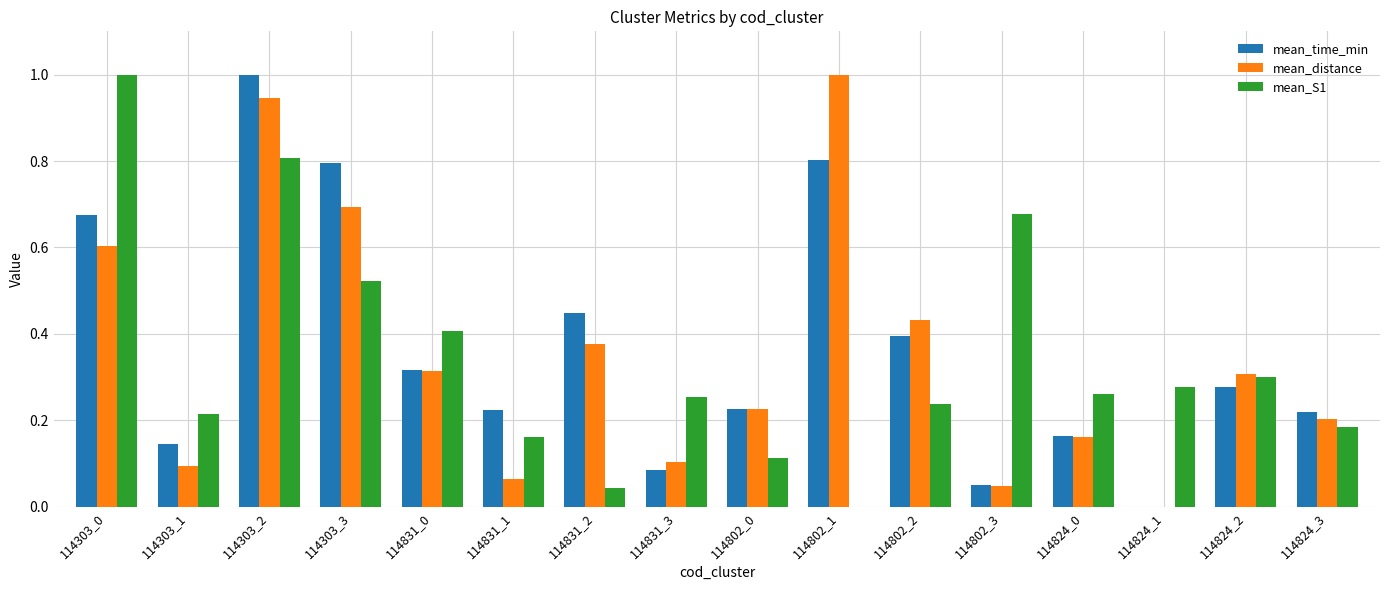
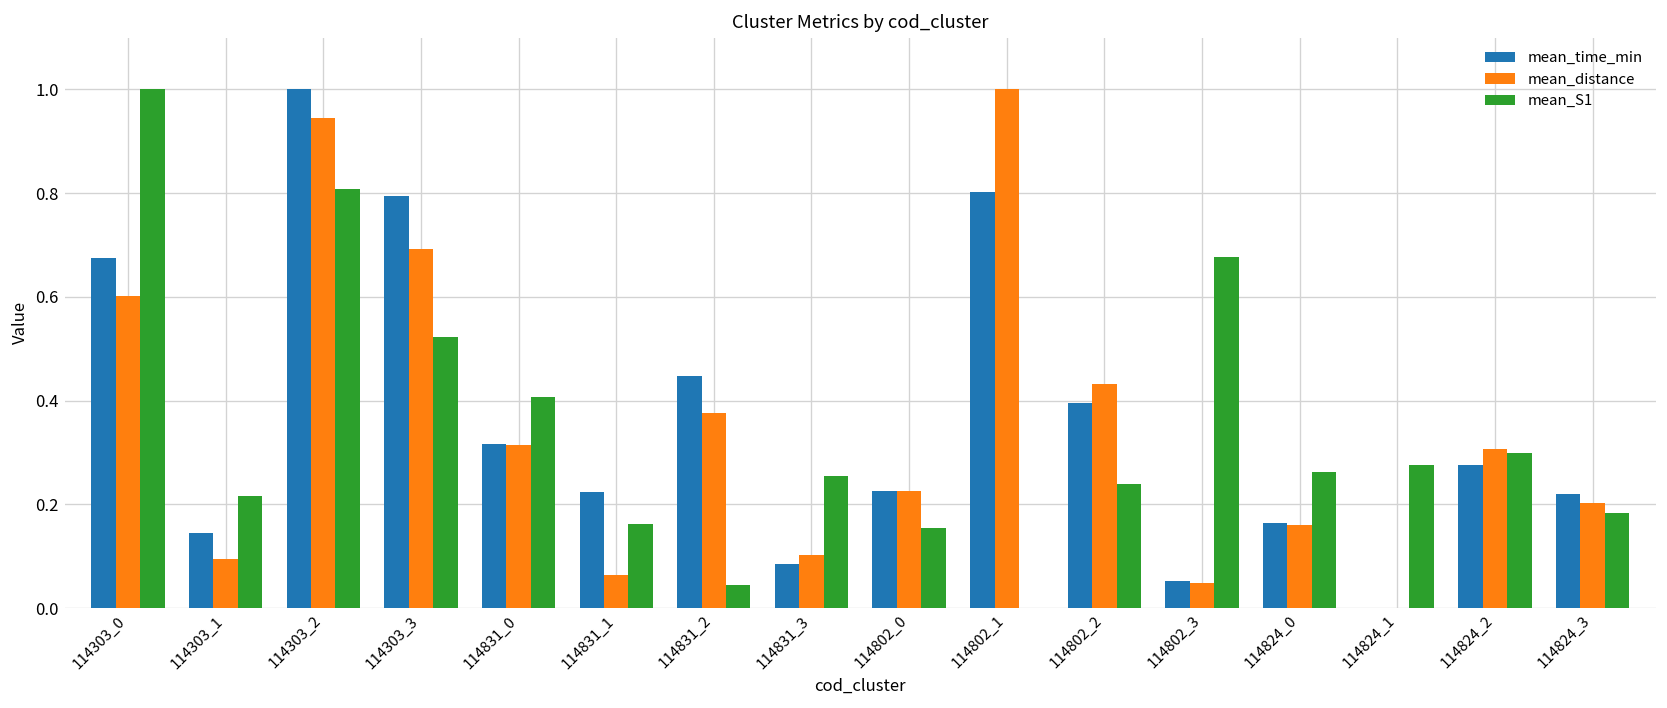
mean_S1, 114802_0: 0.11 -> 0.15
